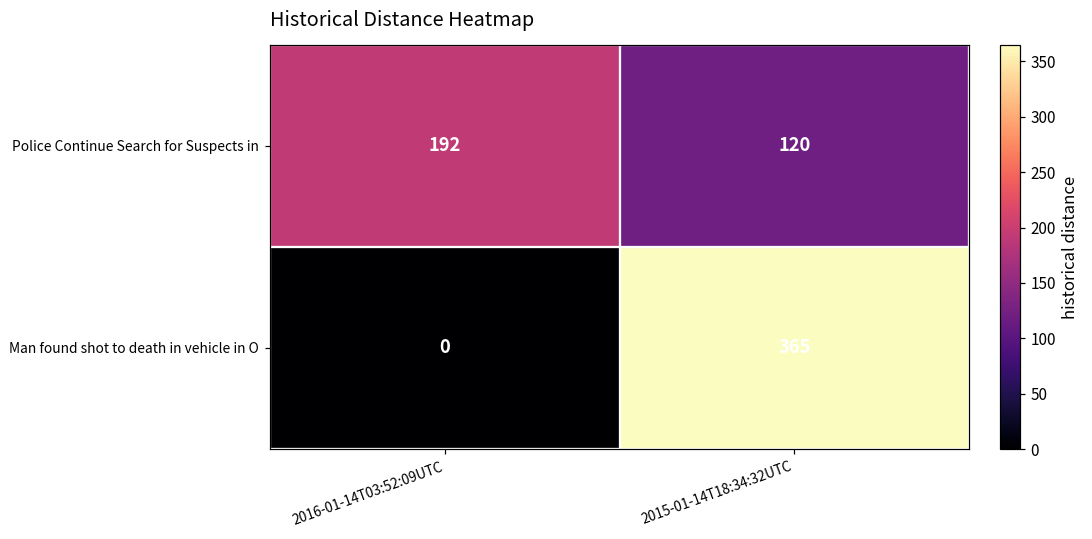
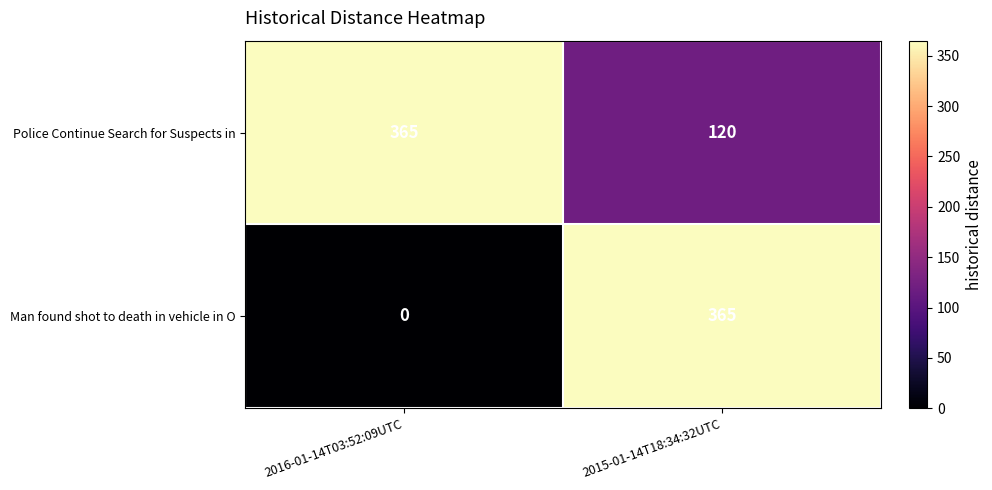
Police Continue Search for Suspects in, 2016-01-14T03:52:09UTC: 192 -> 365
